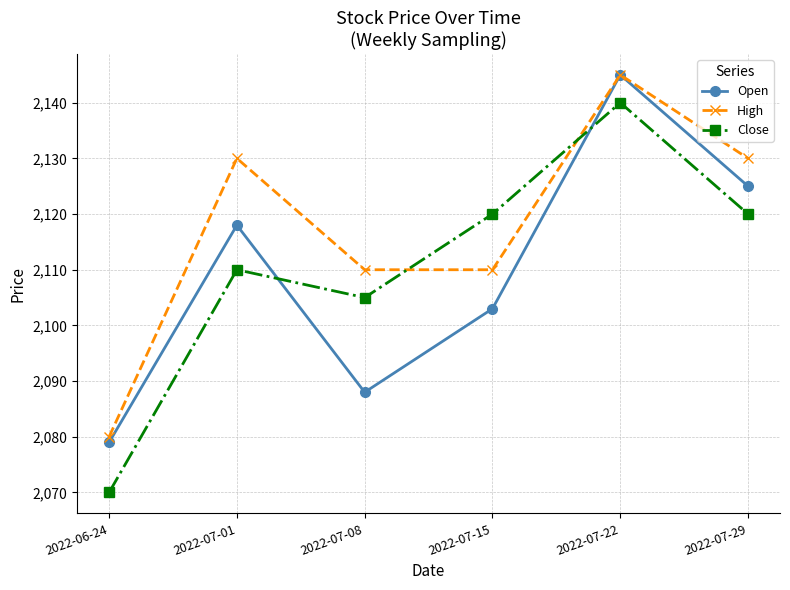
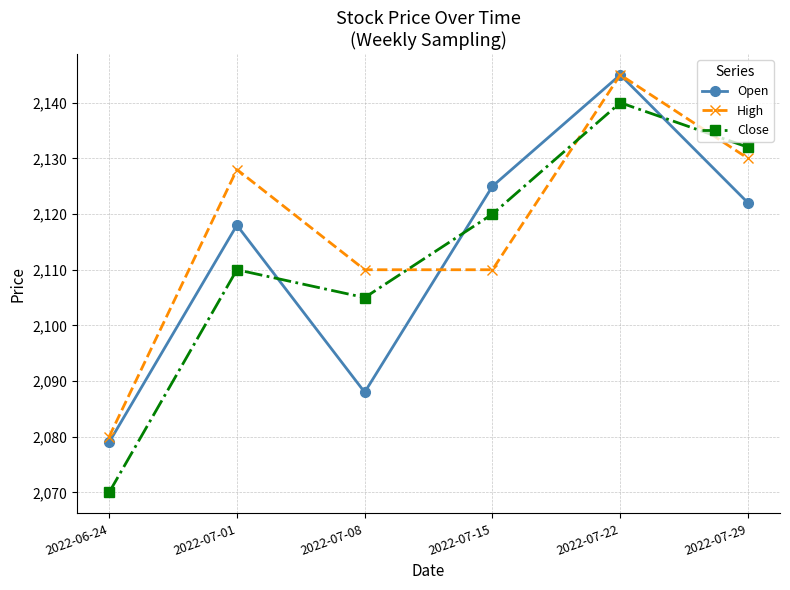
High, 2022-07-01: 2,130 -> 2,128
Open, 2022-07-15: 2,103 -> 2,125
Open, 2022-07-29: 2,125 -> 2,122
Close, 2022-07-29: 2,120 -> 2,132
